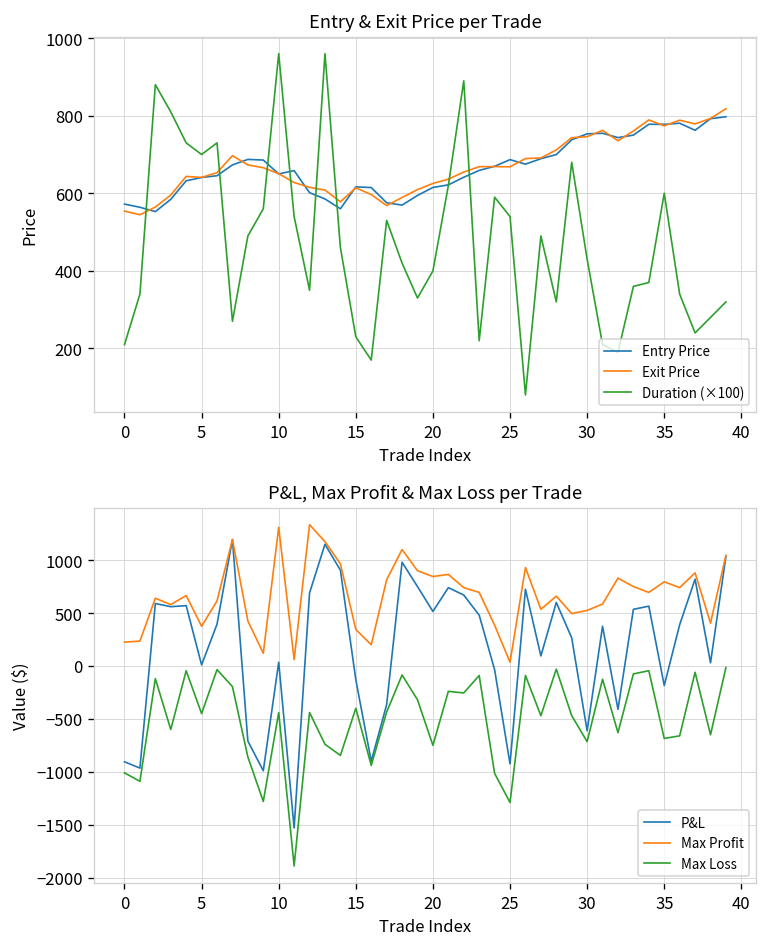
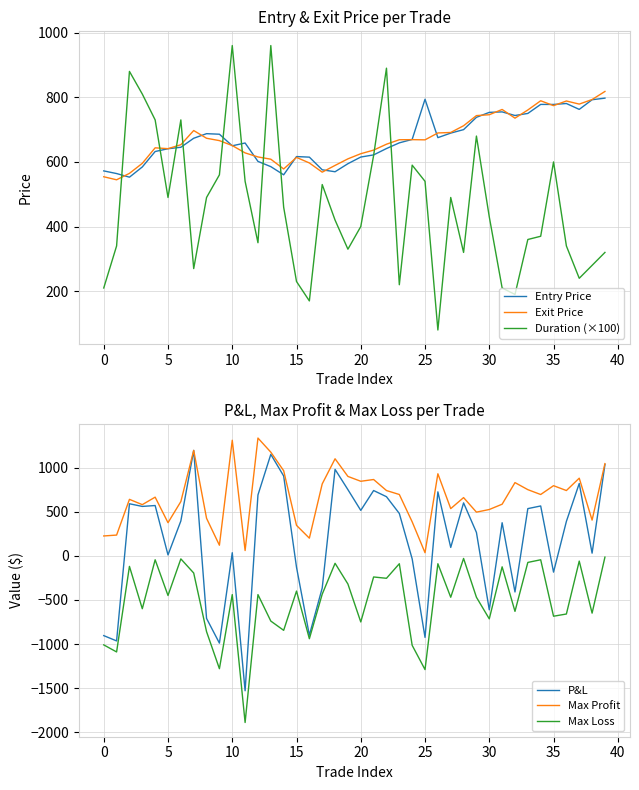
Entry & Exit Price per Trade, Duration (×100), 5: 700 -> 490
Entry & Exit Price per Trade, Entry Price, 25: 690 -> 790
